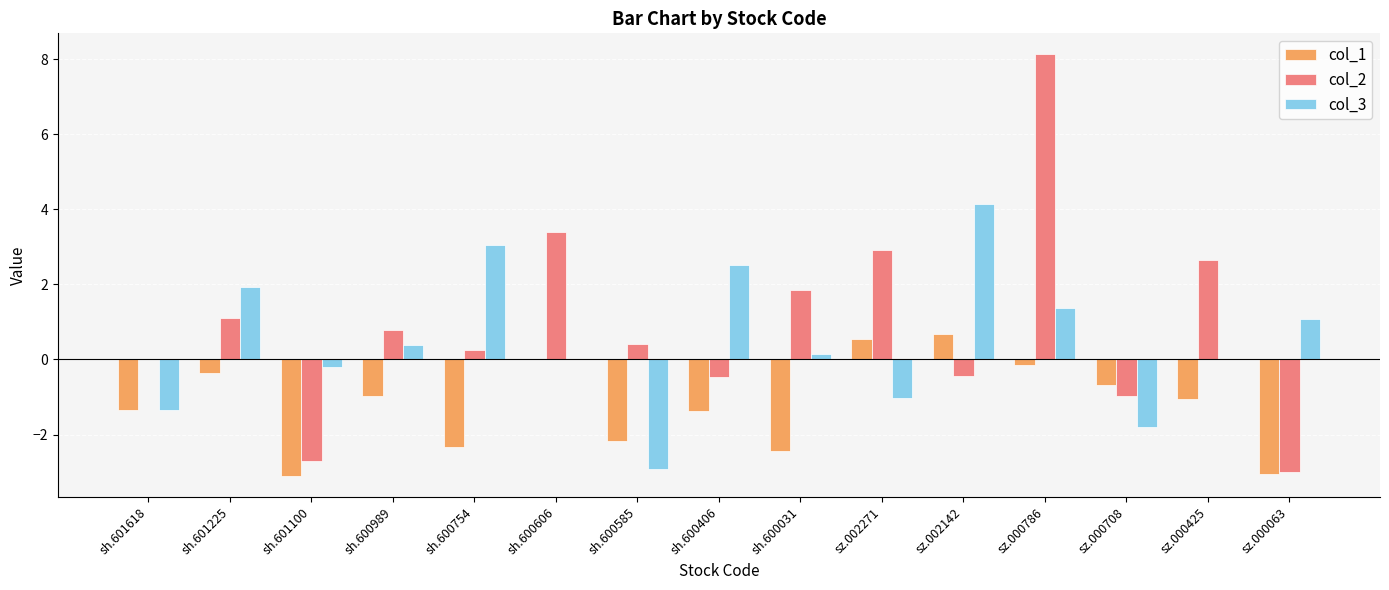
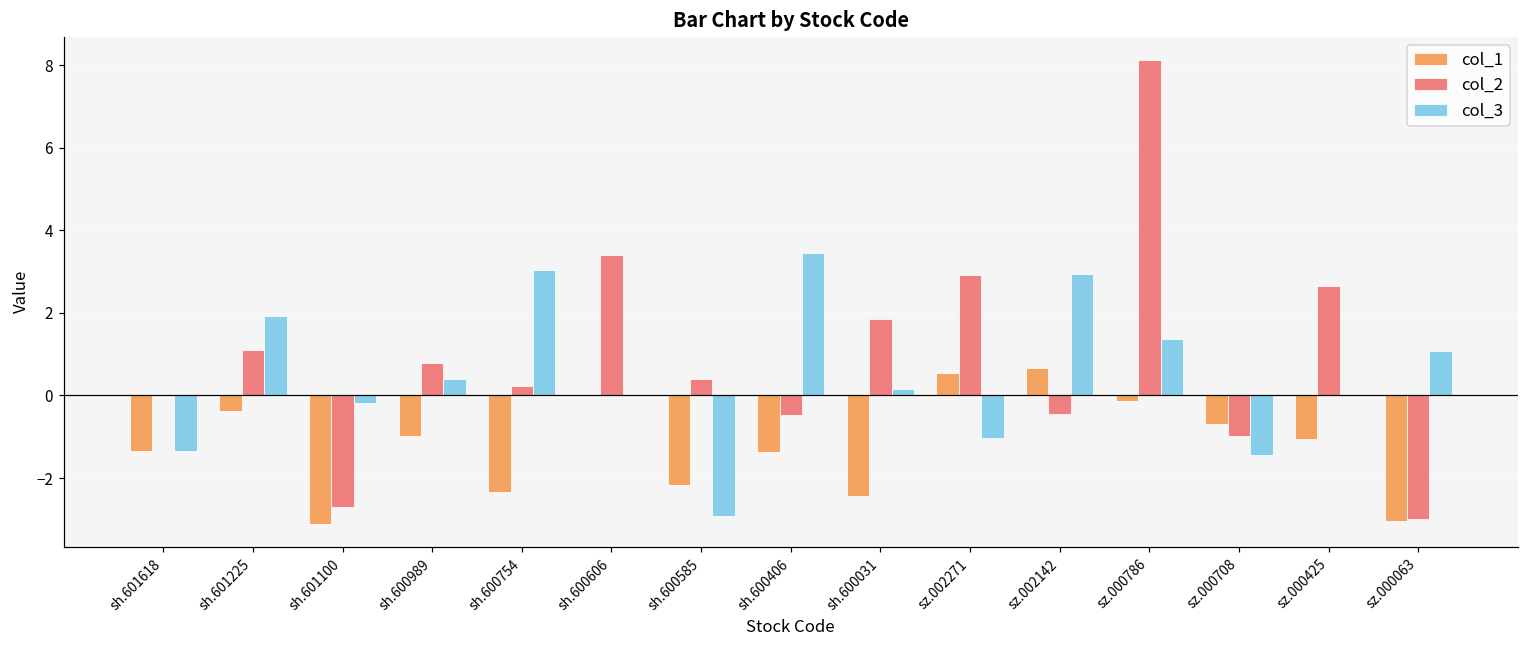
col_3, sh.600406: 2.5 -> 3.4
col_3, sz.002142: 4.1 -> 2.9
col_3, sz.000708: -1.8 -> -1.4
